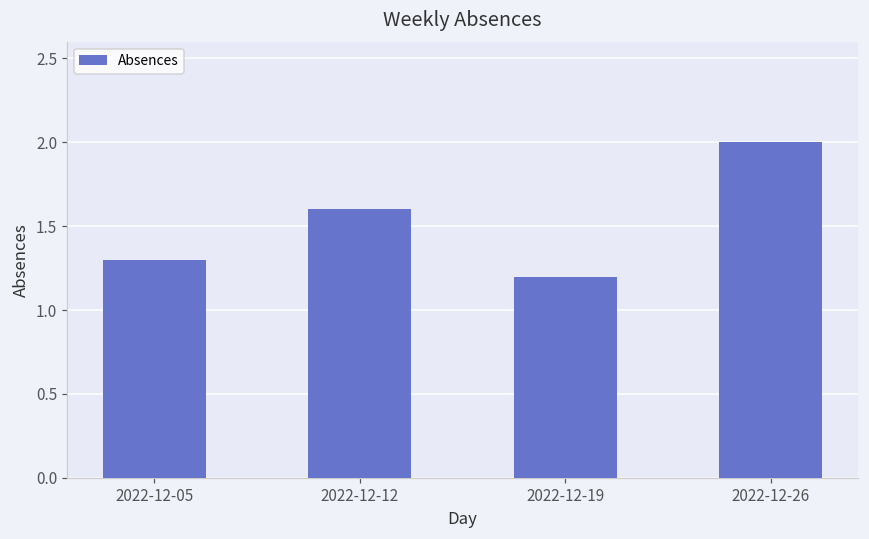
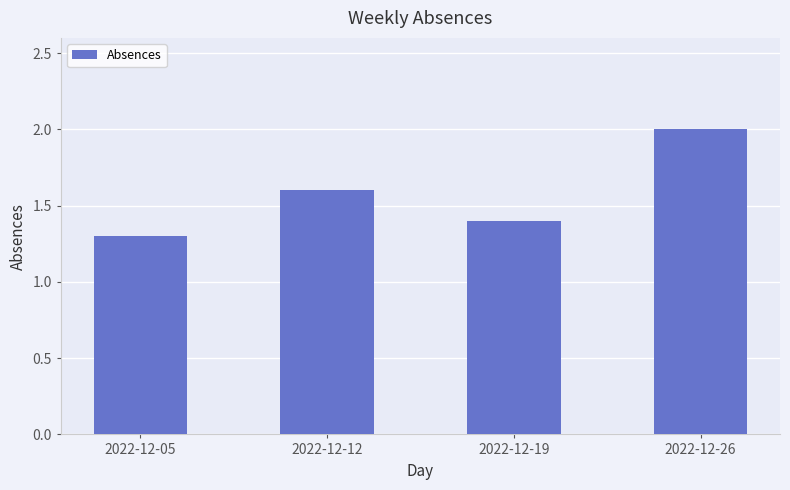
2022-12-19: 1.2 -> 1.4
